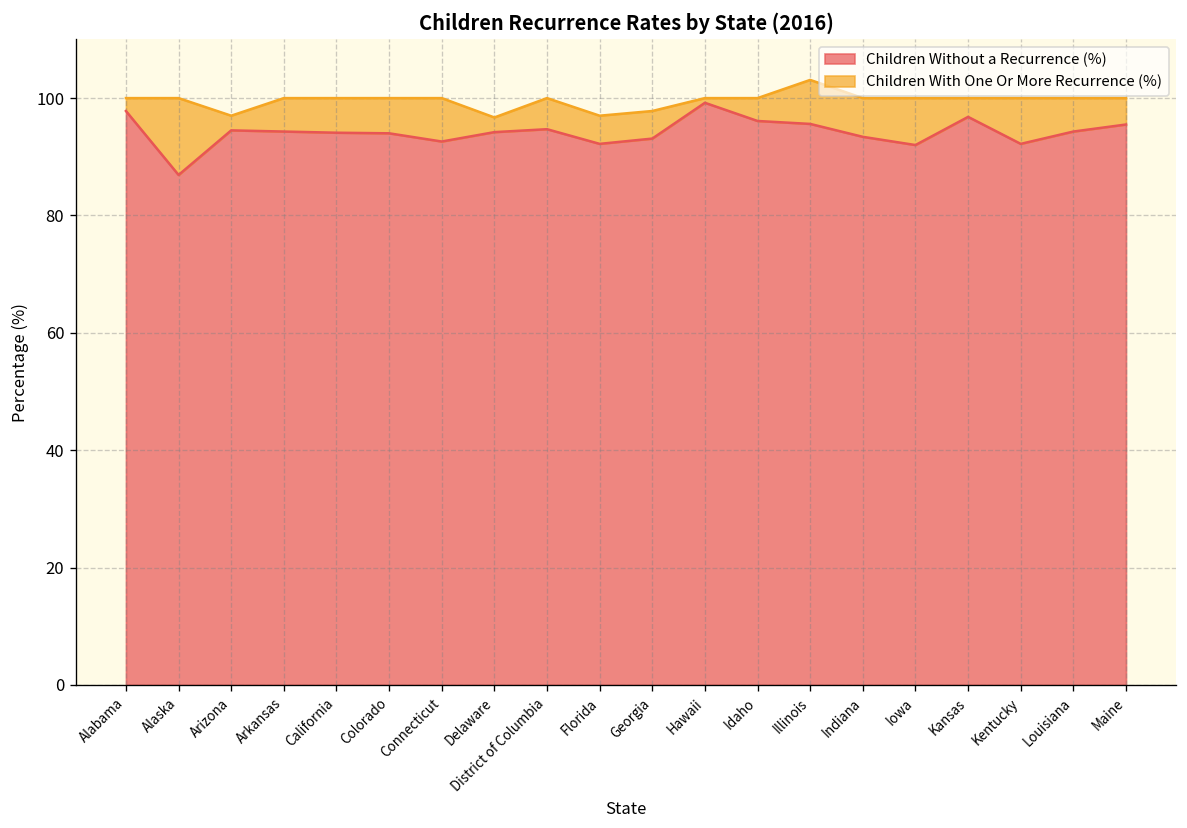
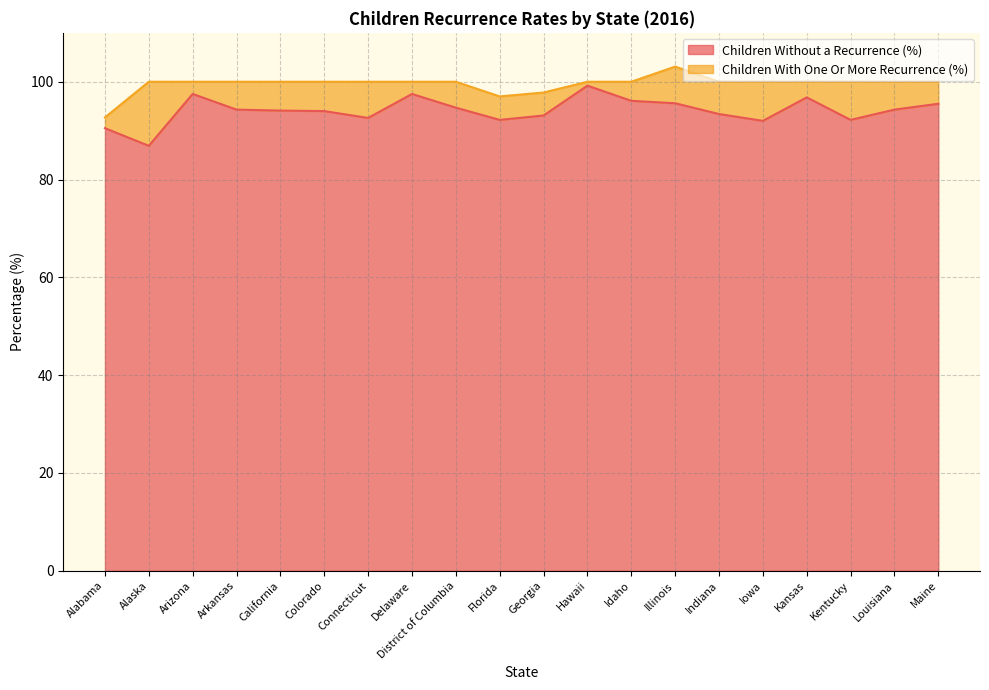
Children Without a Recurrence (%), Alabama: 98 -> 91
Children Without a Recurrence (%), Arizona: 95 -> 98
Children Without a Recurrence (%), Delaware: 94 -> 98
